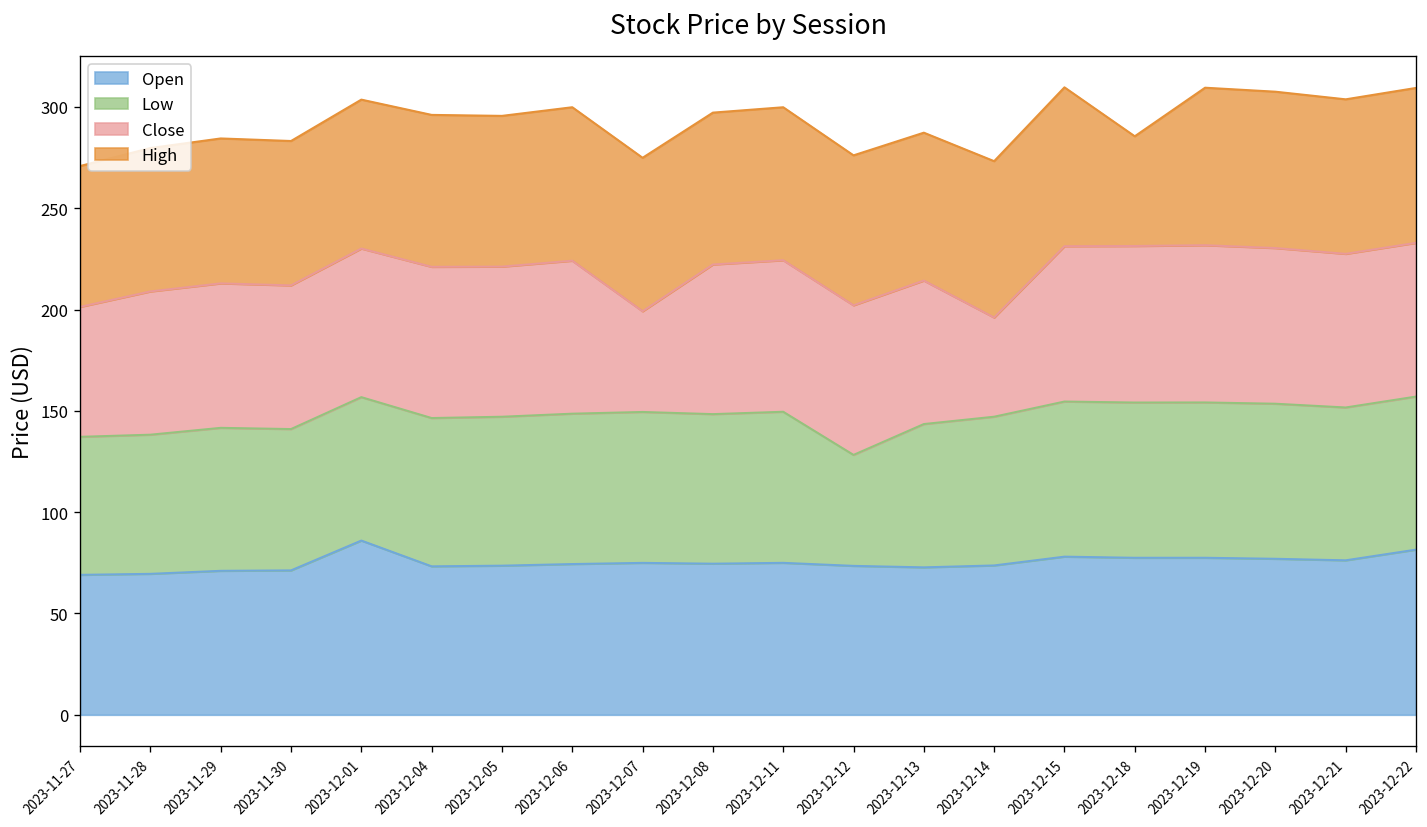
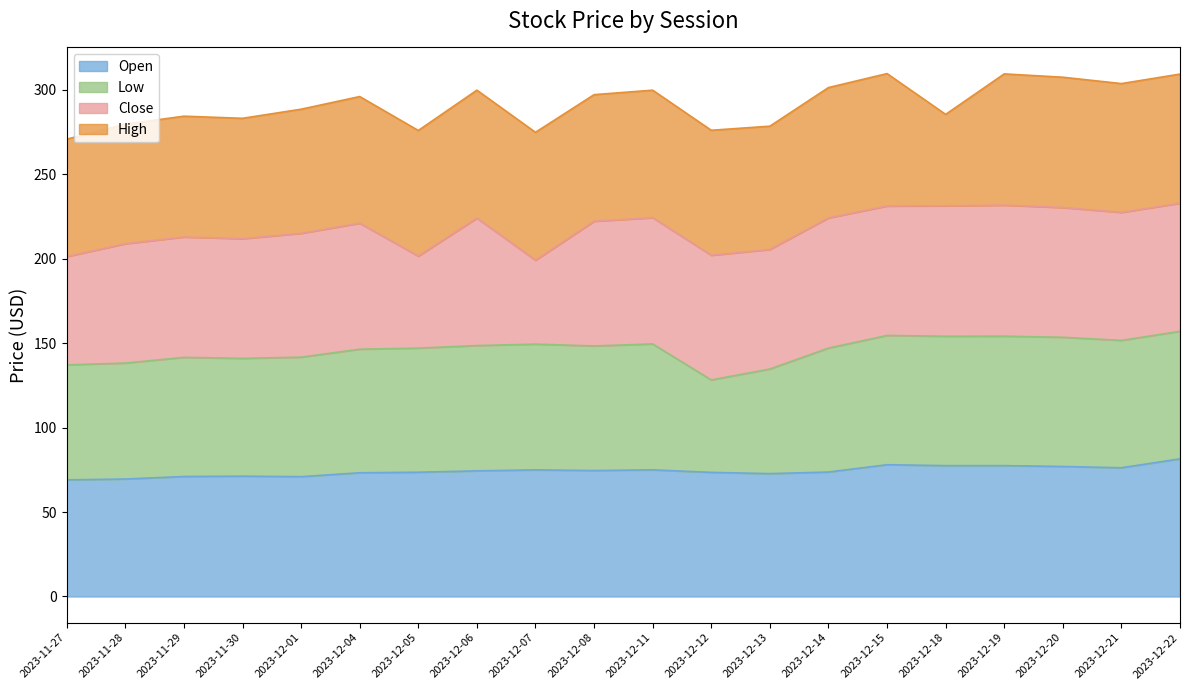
Open, 2023-12-01: 86 -> 71
Close, 2023-12-05: 74 -> 54
Low, 2023-12-13: 71 -> 62
Close, 2023-12-14: 49 -> 77
